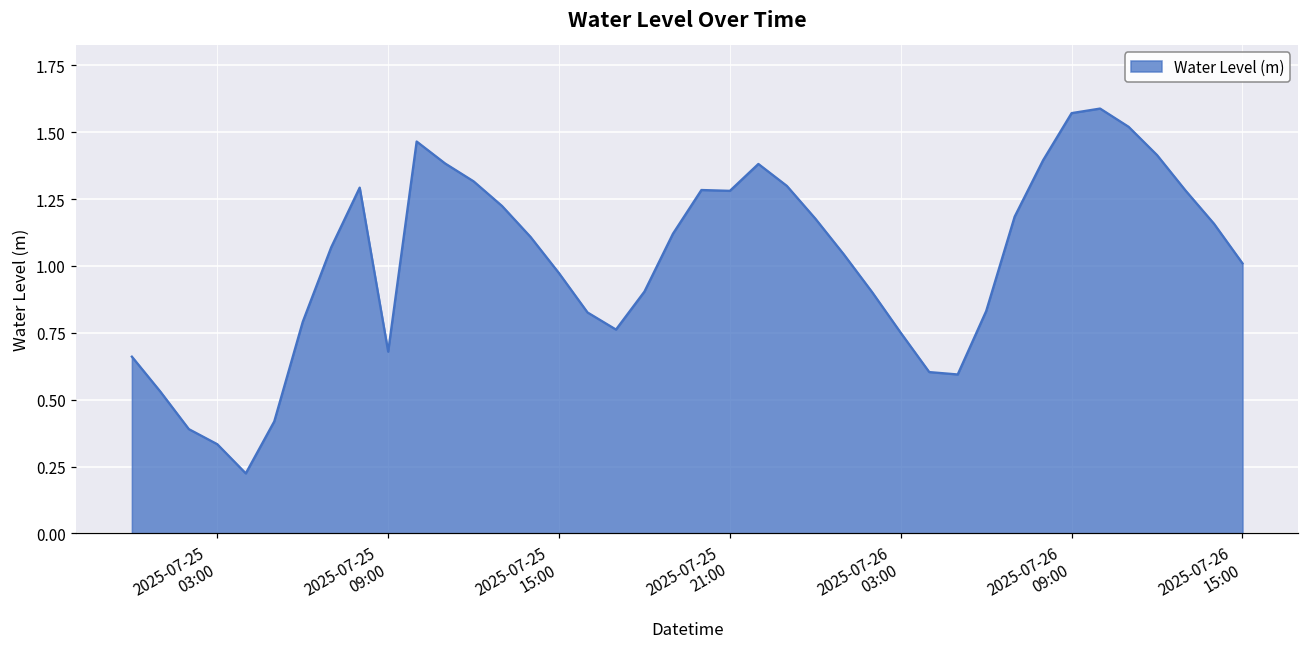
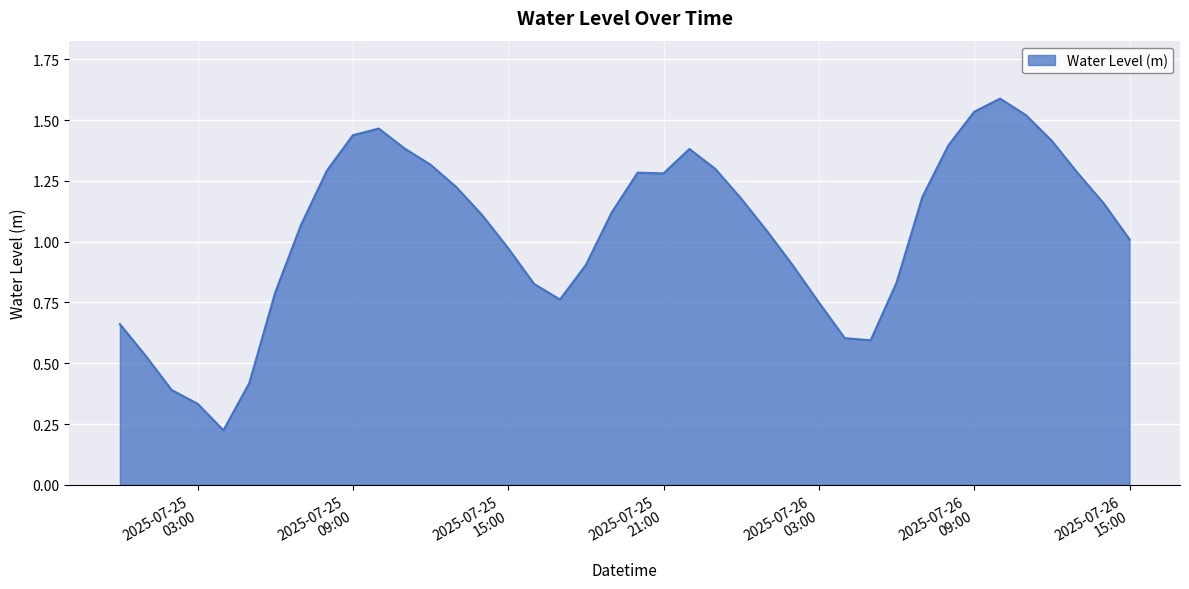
2025-07-25 09:00: 0.68 -> 1.44
2025-07-26 09:00: 1.57 -> 1.53
